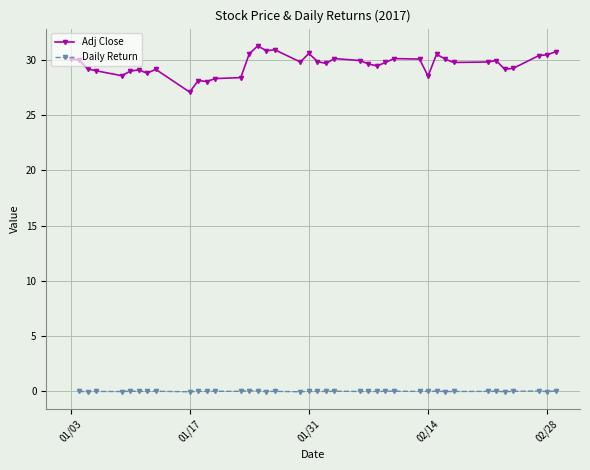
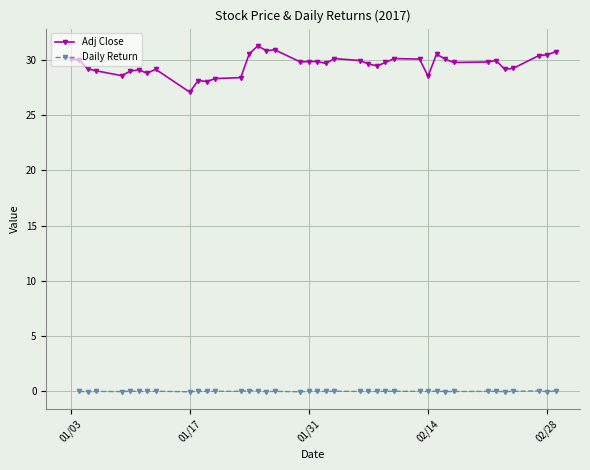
Adj Close, 01/31: 30.6 -> 29.8
